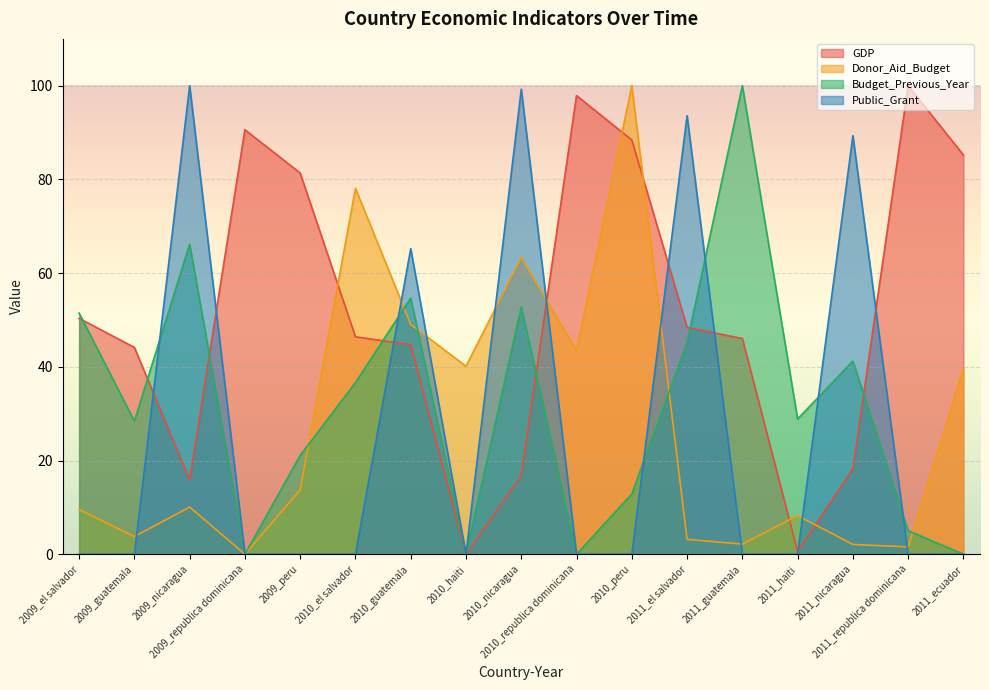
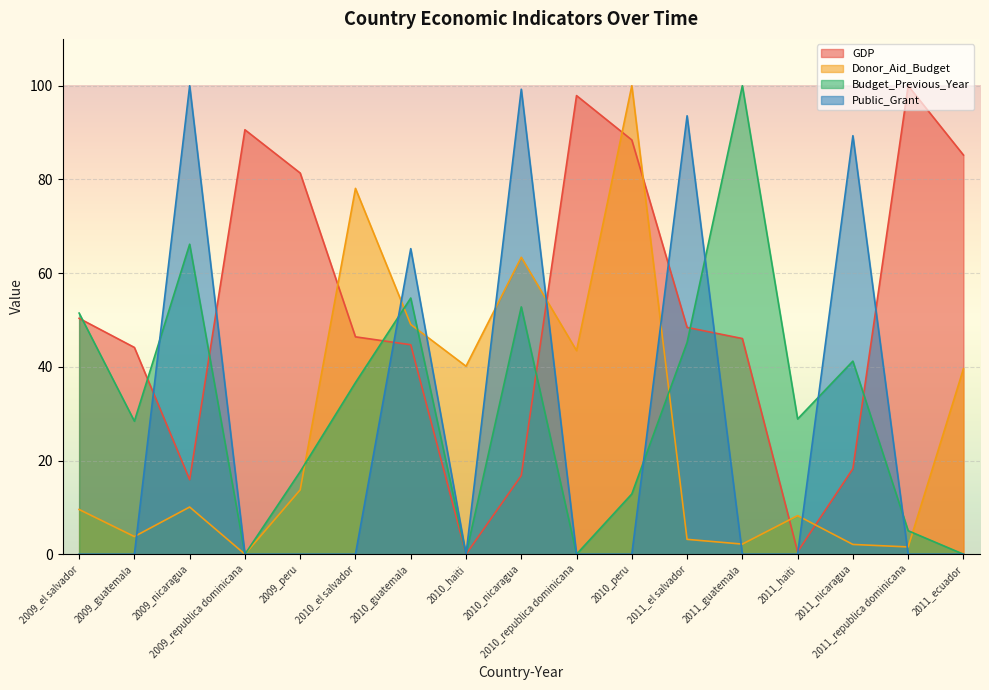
Budget_Previous_Year, 2009_peru: 21 -> 18
